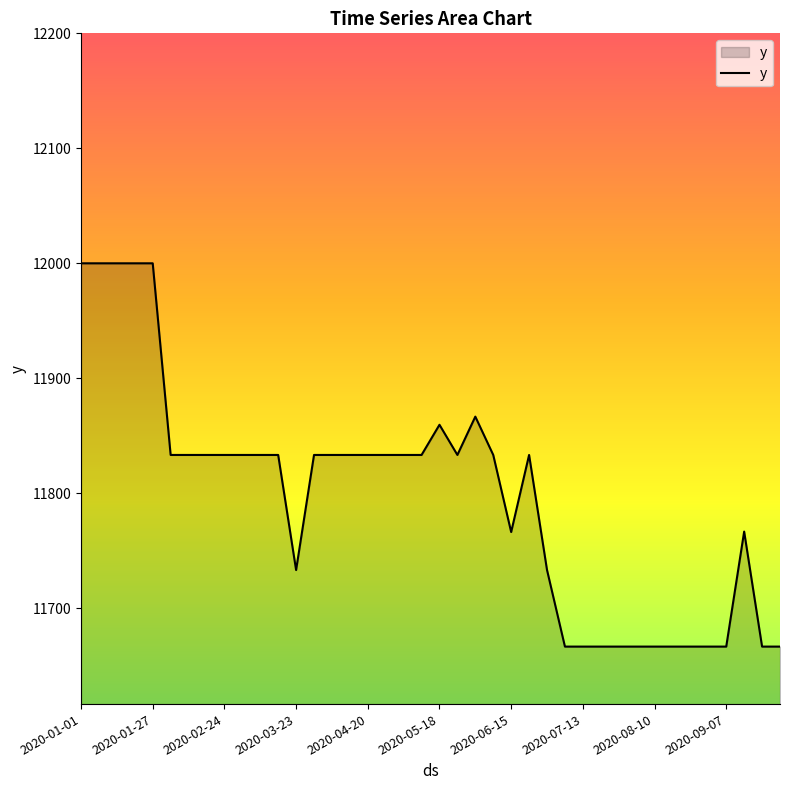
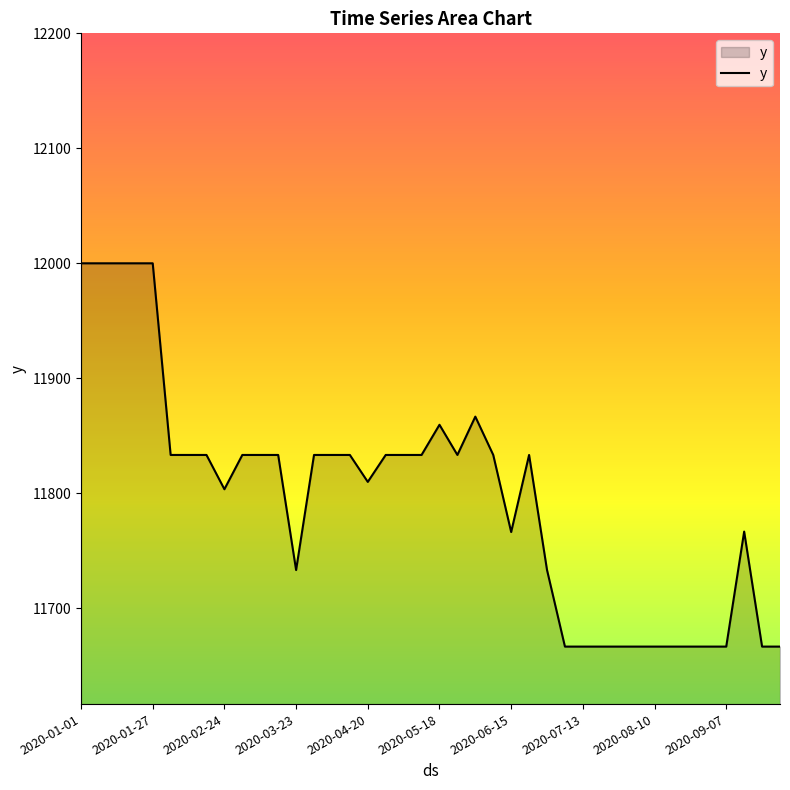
2020-02-24: 11833 -> 11804
2020-04-20: 11833 -> 11810
